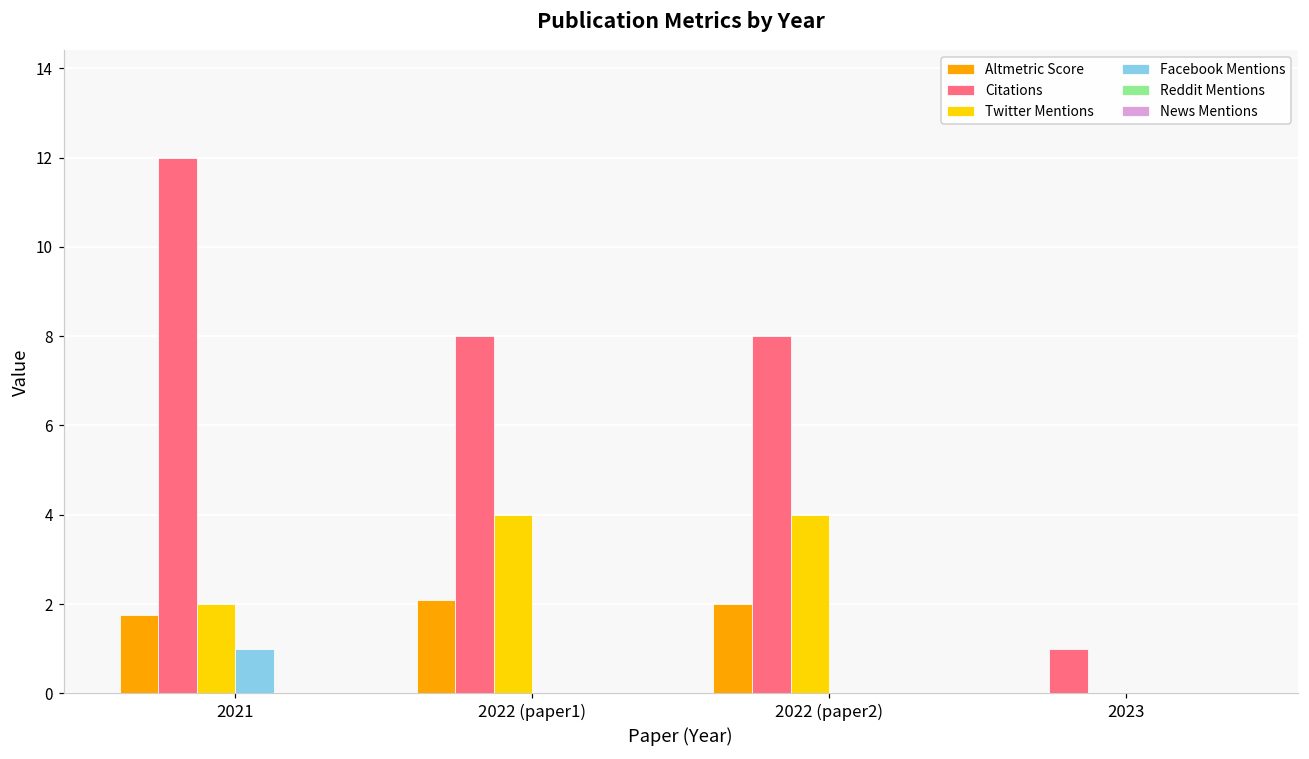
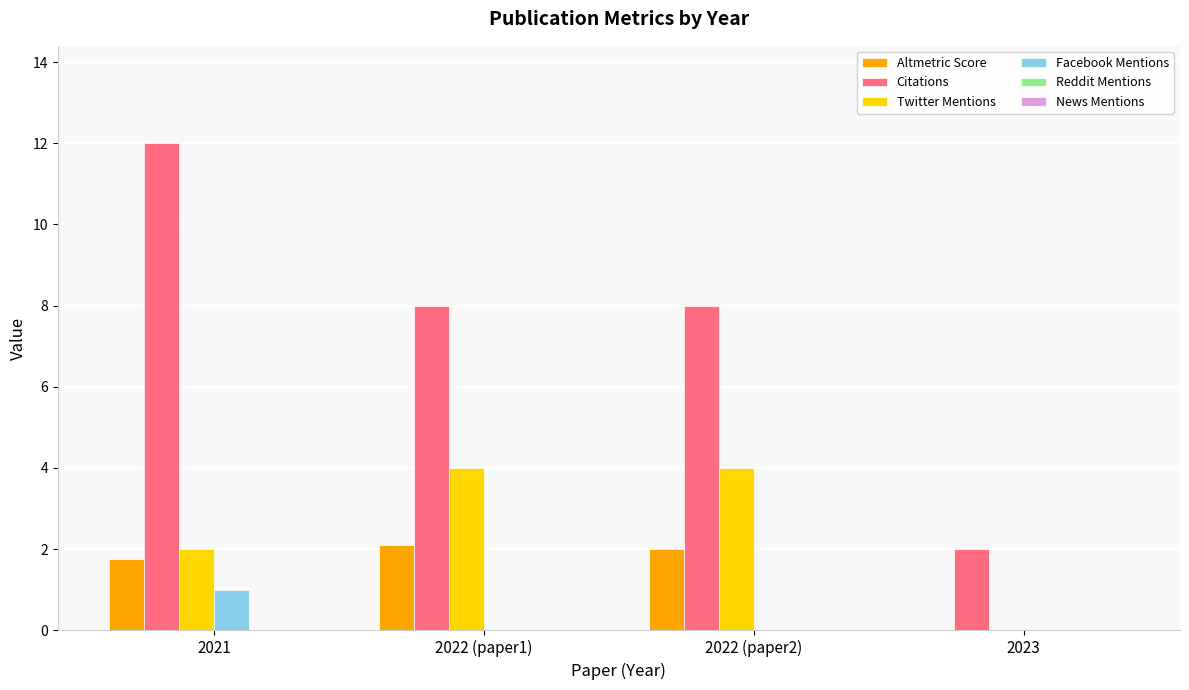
Citations, 2023: 1 -> 2
